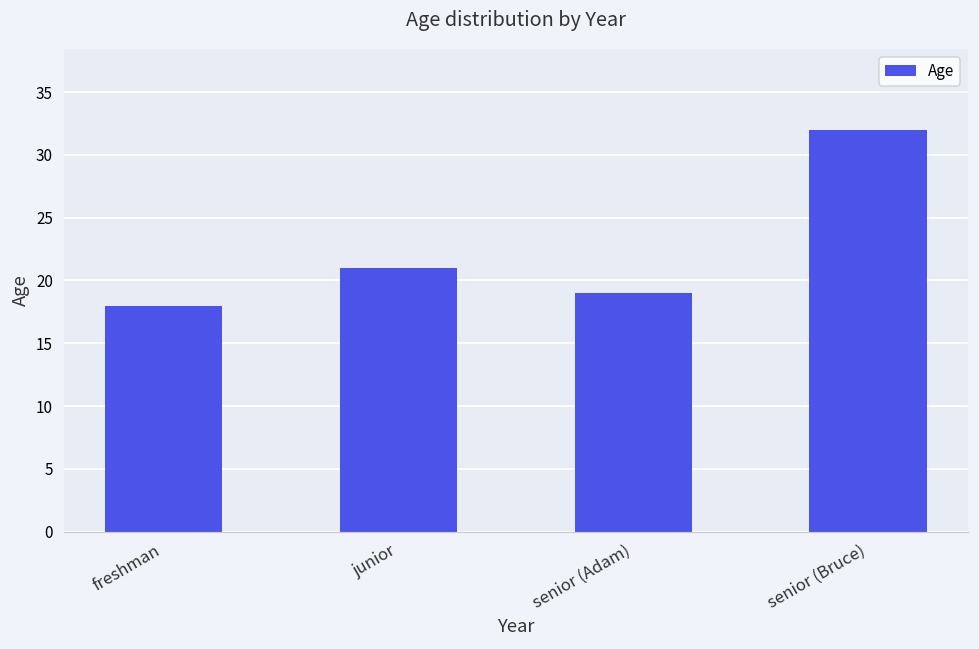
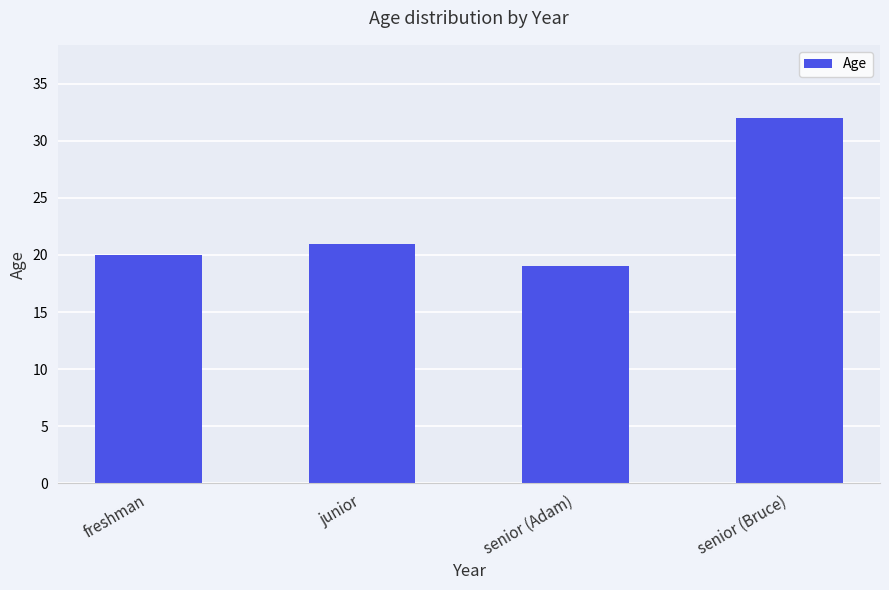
freshman: 18 -> 20
